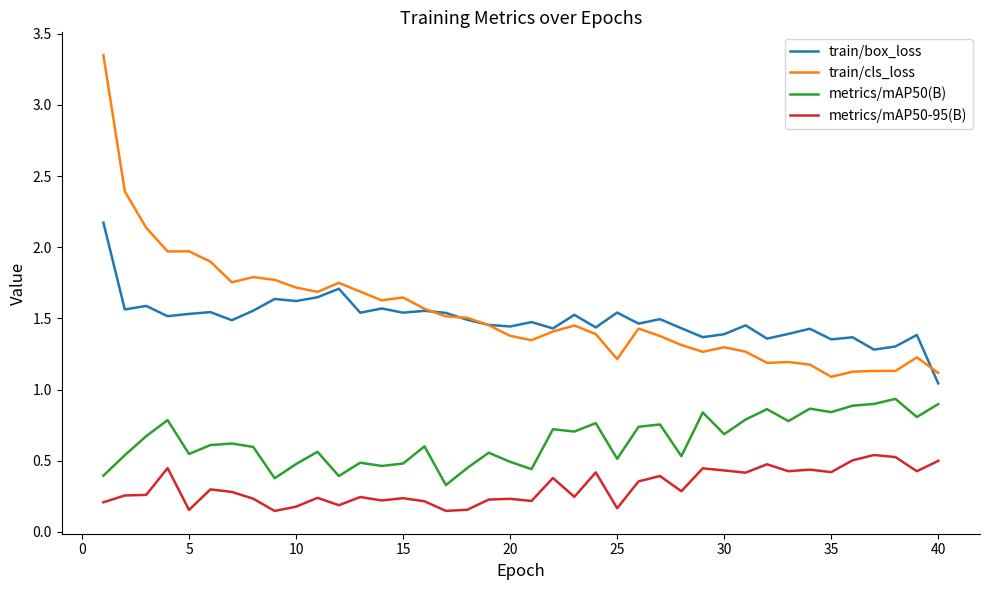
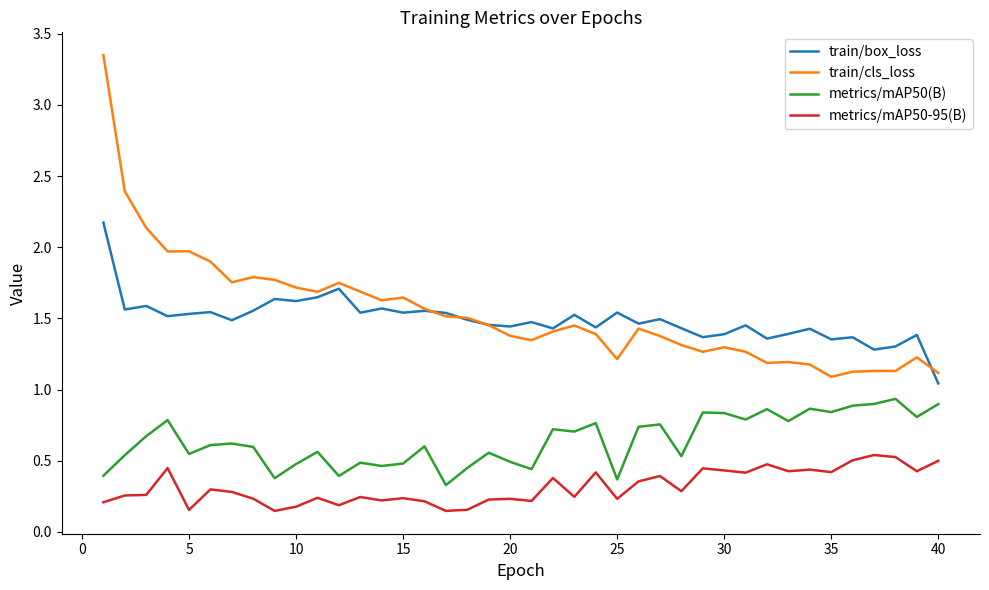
metrics/mAP50(B), 25: 0.51 -> 0.37
metrics/mAP50-95(B), 25: 0.17 -> 0.23
metrics/mAP50(B), 30: 0.69 -> 0.84
